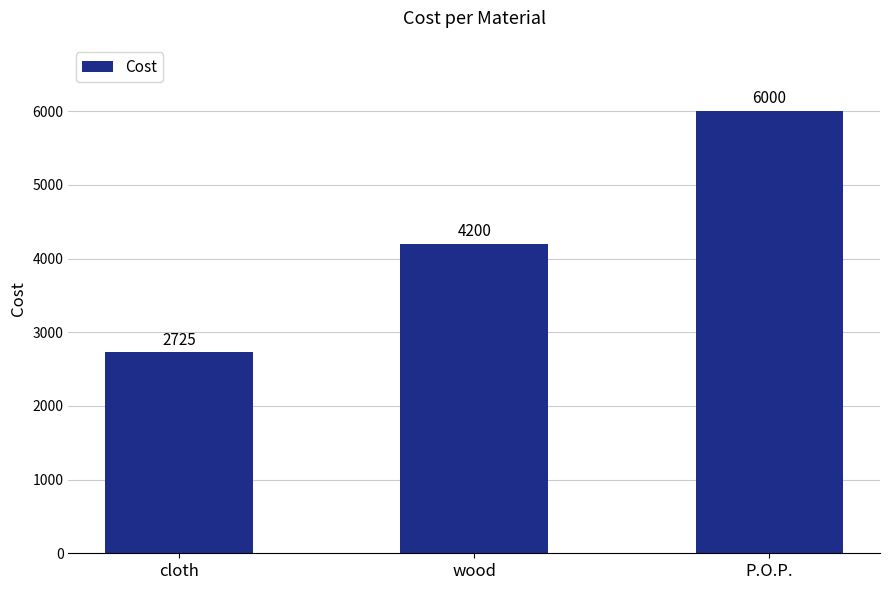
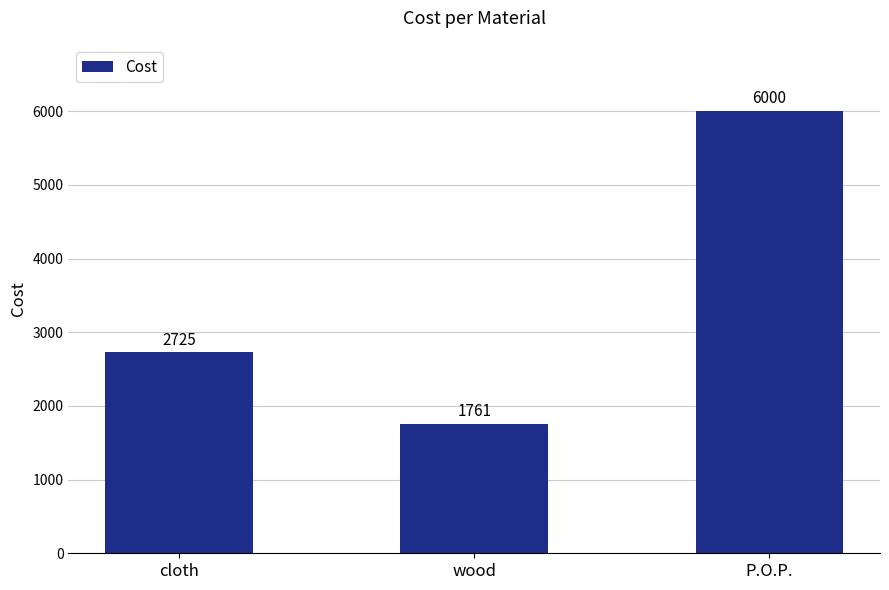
wood: 4200 -> 1761
